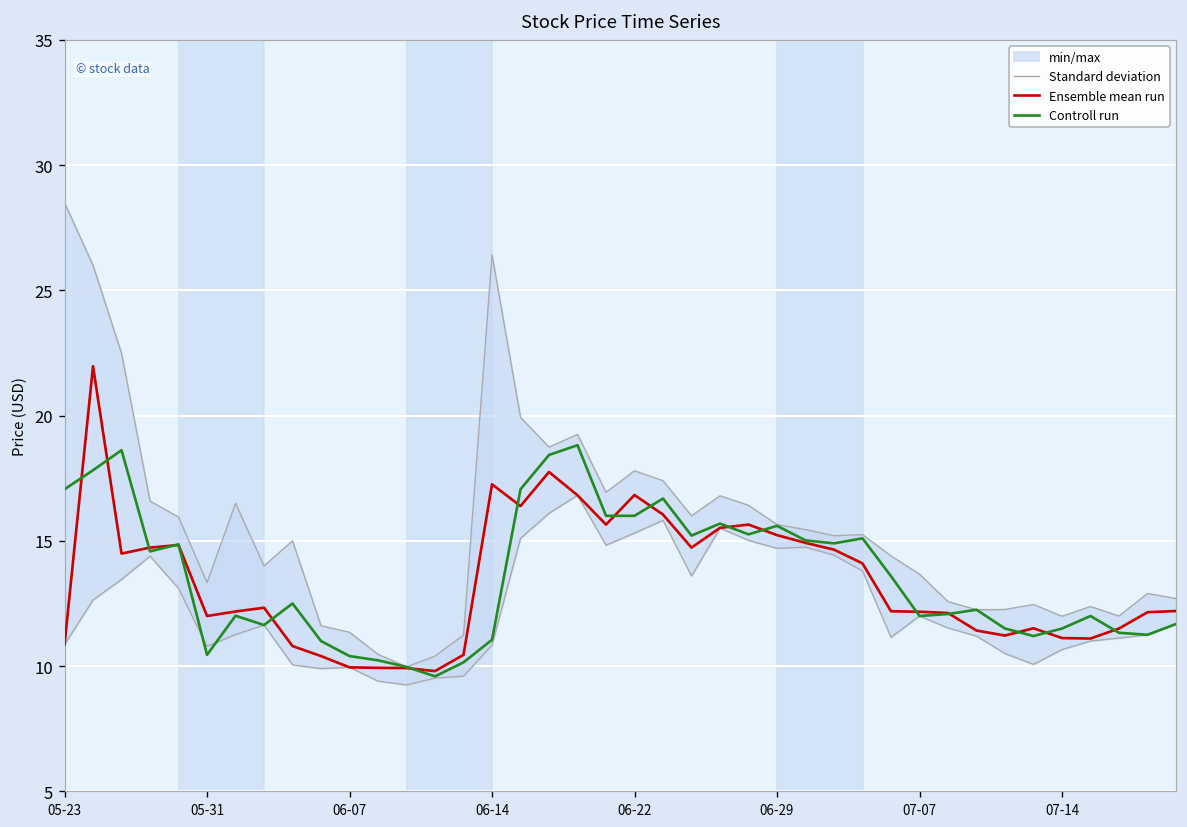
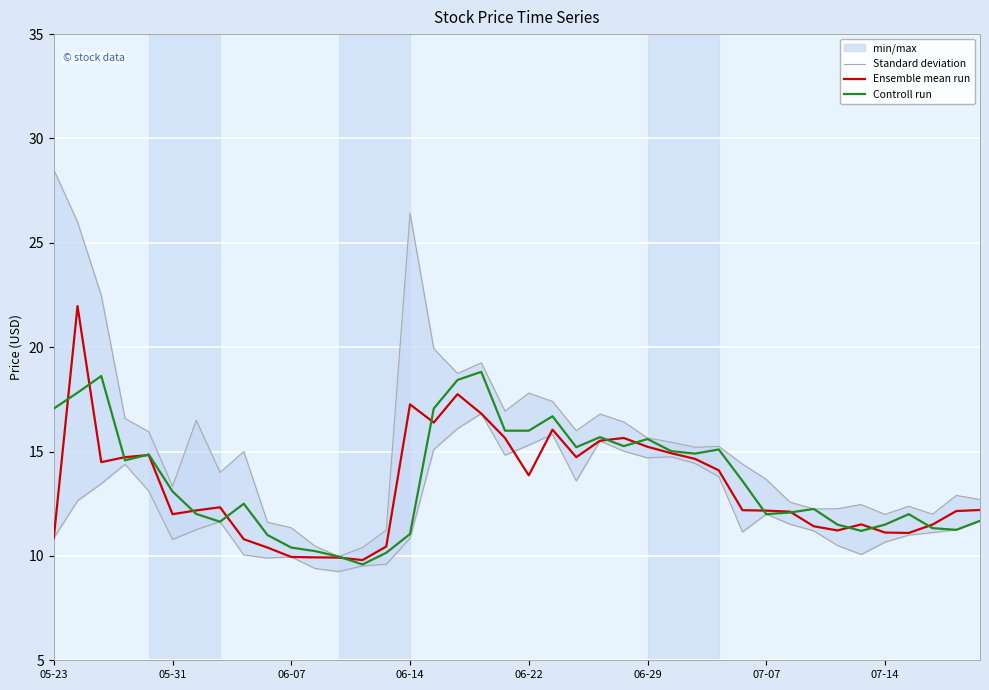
Controll run, 05-31: 10.5 -> 13.1
Ensemble mean run, 06-22: 16.8 -> 13.9
